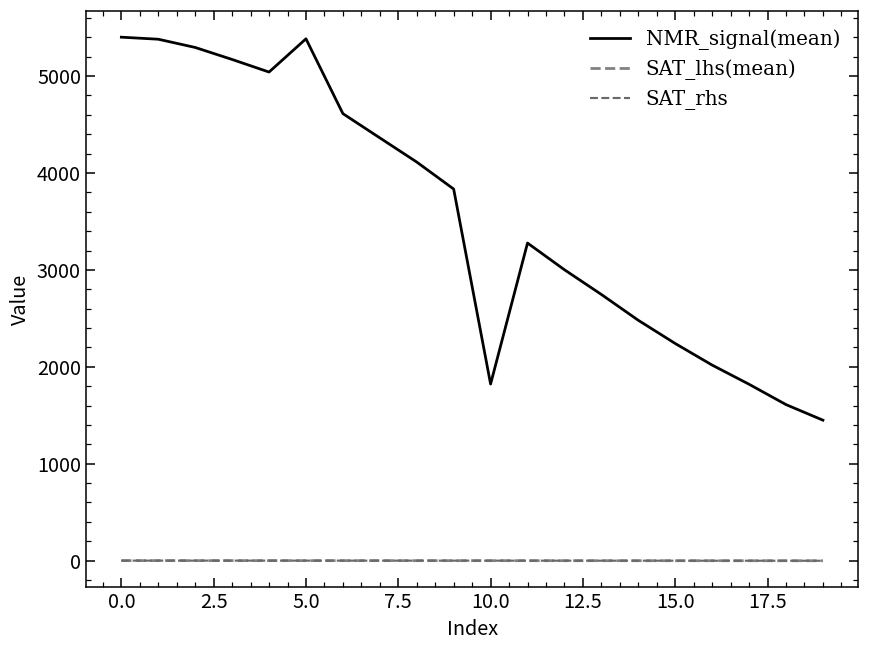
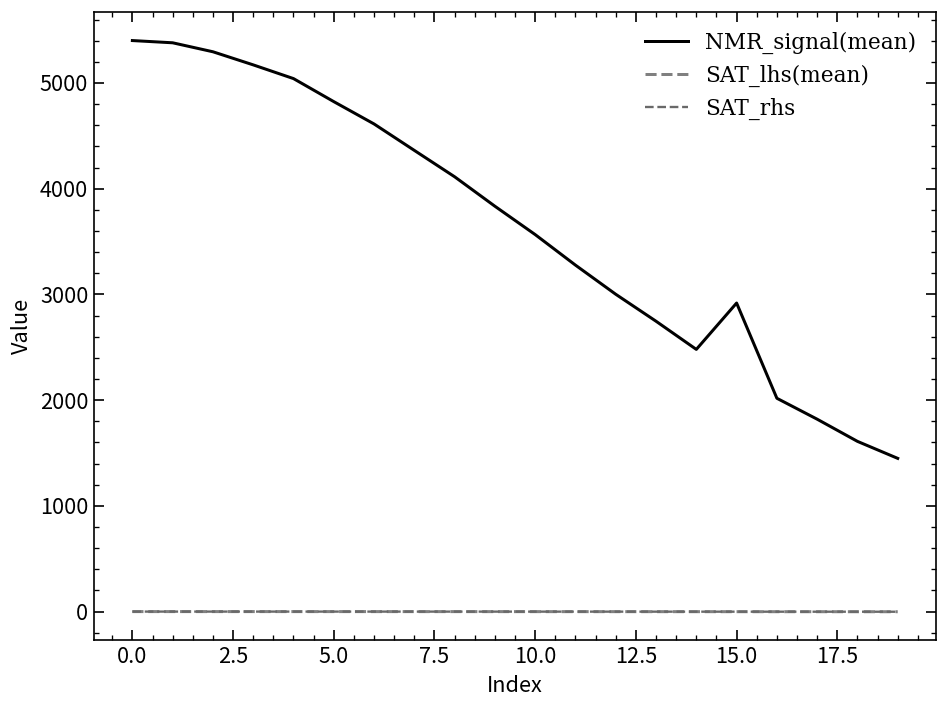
NMR_signal(mean), 5.0: 5400 -> 4800
NMR_signal(mean), 10.0: 1800 -> 3600
NMR_signal(mean), 15.0: 2200 -> 2900
